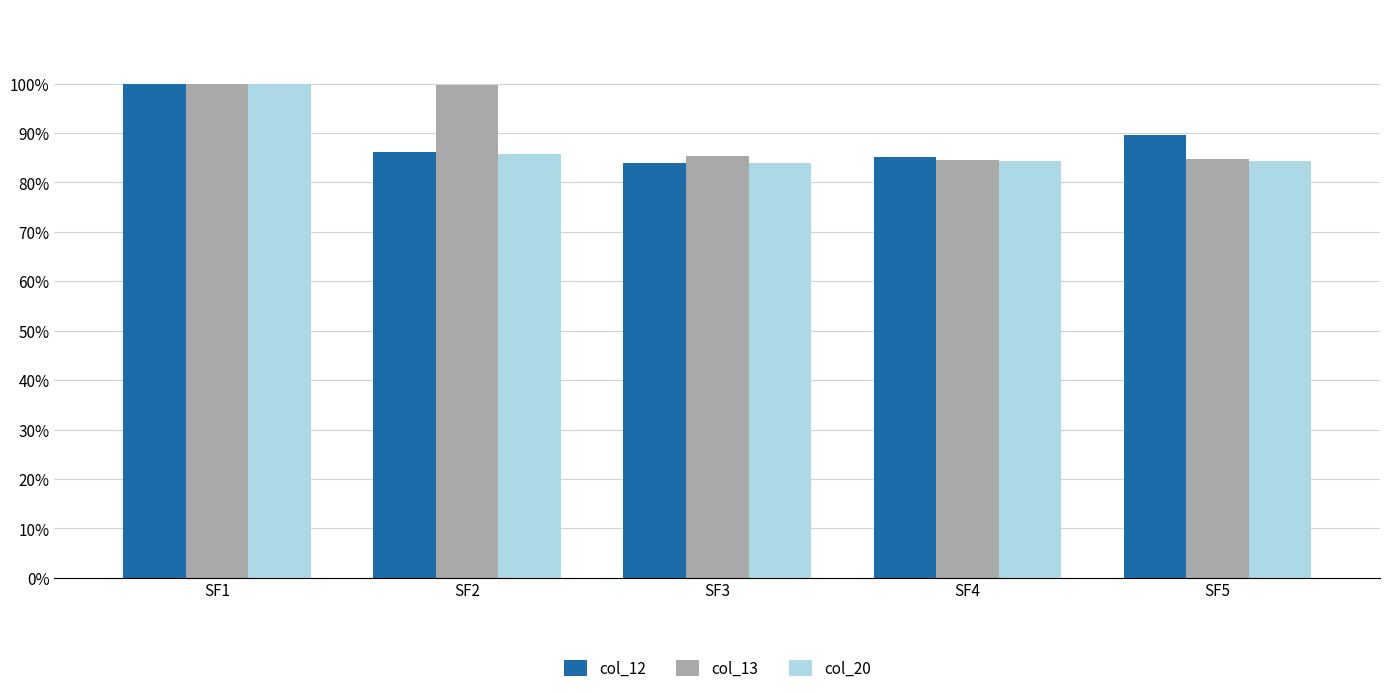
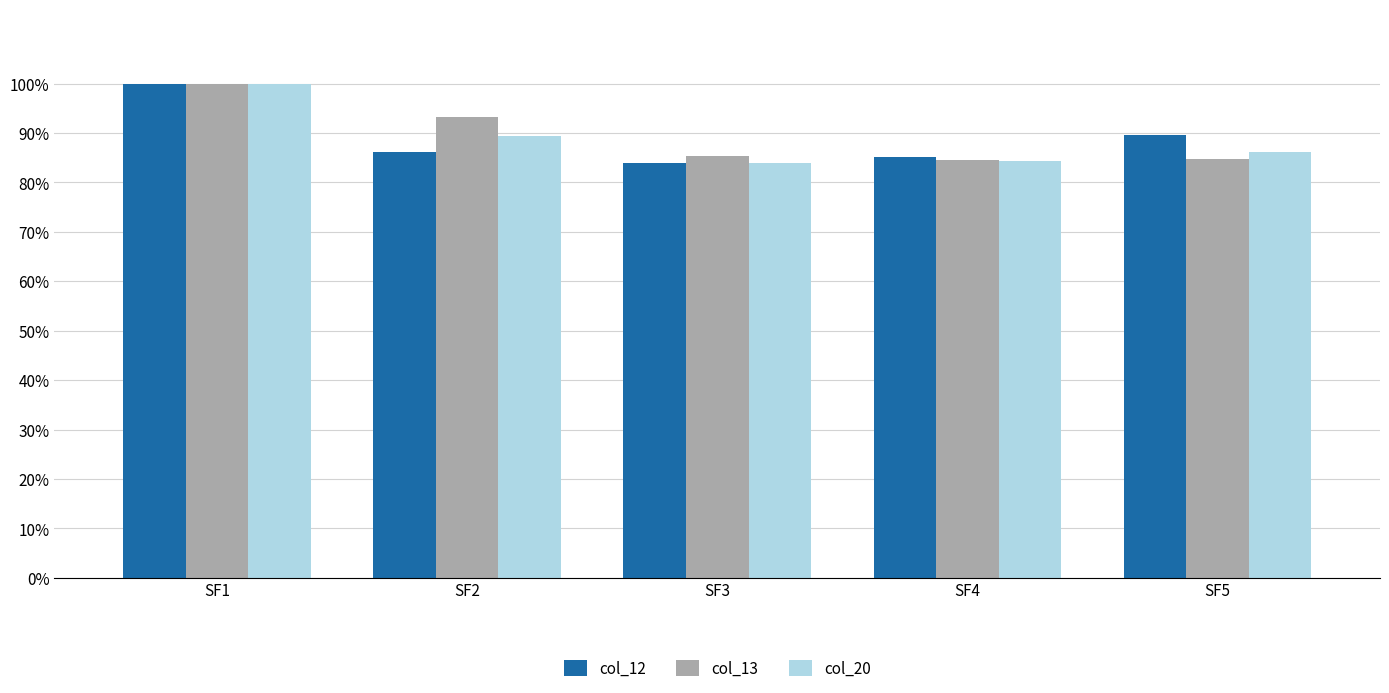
col_13, SF2: 100% -> 93%
col_20, SF2: 86% -> 89%
col_20, SF5: 84% -> 86%
